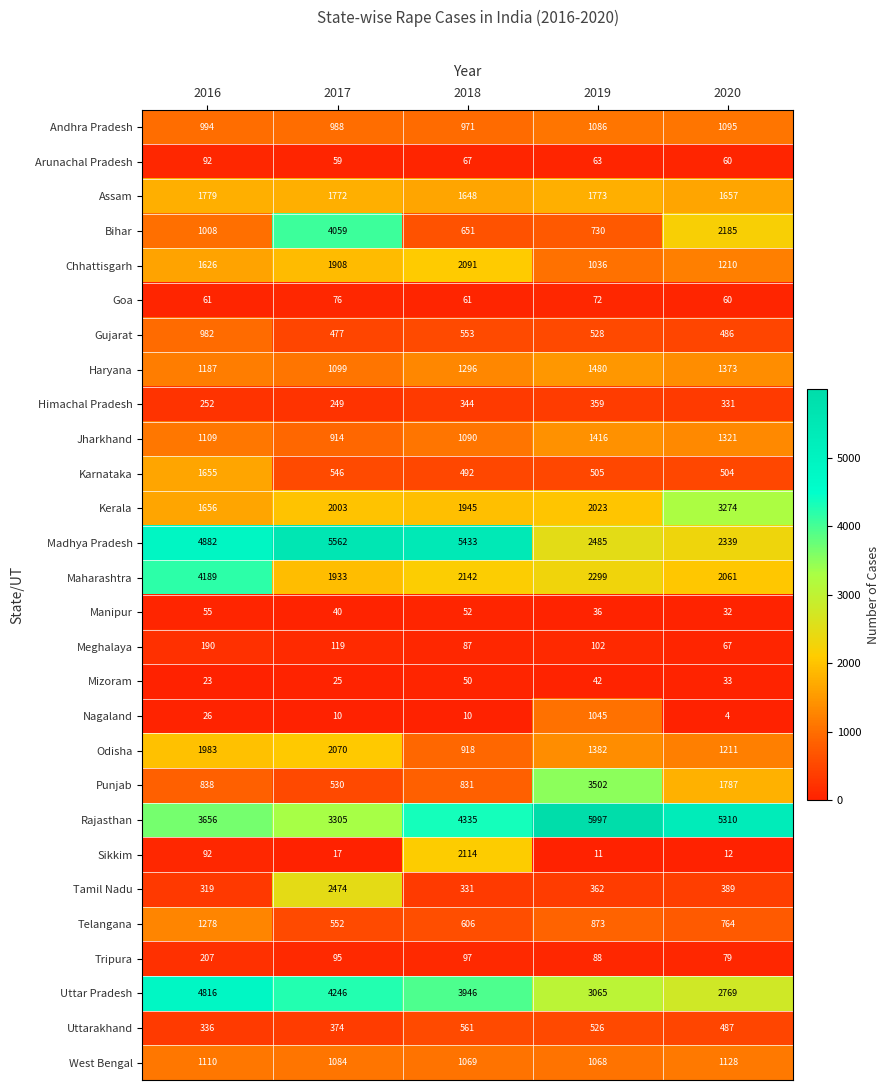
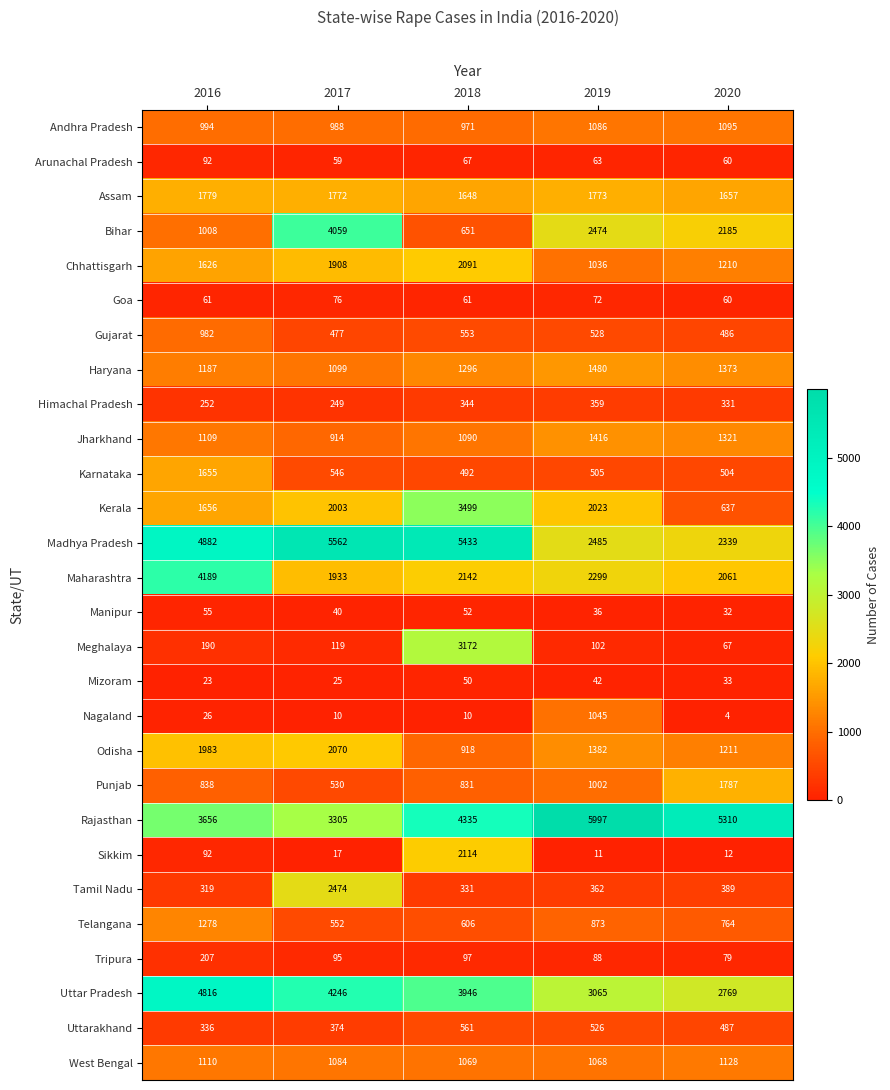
Bihar, 2019: 730 -> 2474
Kerala, 2018: 1945 -> 3499
Kerala, 2020: 3274 -> 637
Meghalaya, 2018: 87 -> 3172
Punjab, 2019: 3502 -> 1002
